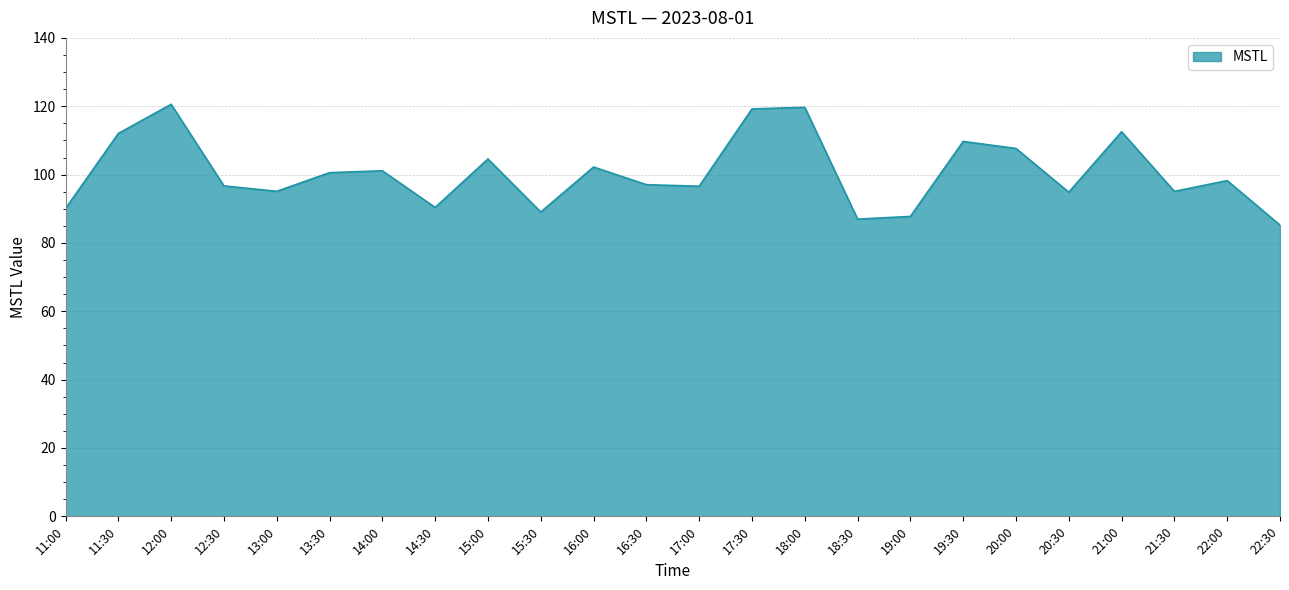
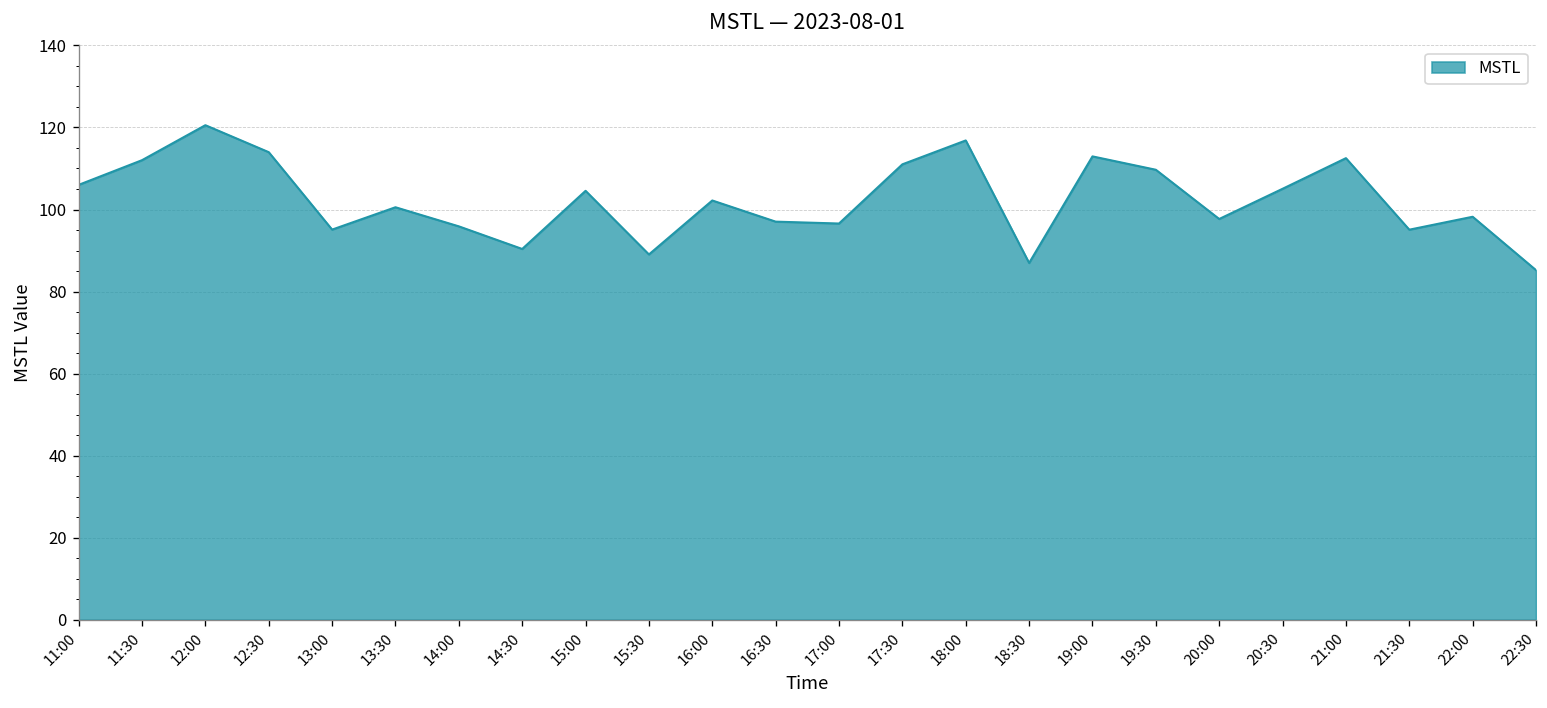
11:00: 90 -> 106
12:30: 97 -> 114
14:00: 101 -> 96
17:30: 119 -> 111
18:00: 120 -> 117
19:00: 88 -> 113
20:00: 108 -> 98
20:30: 95 -> 105
